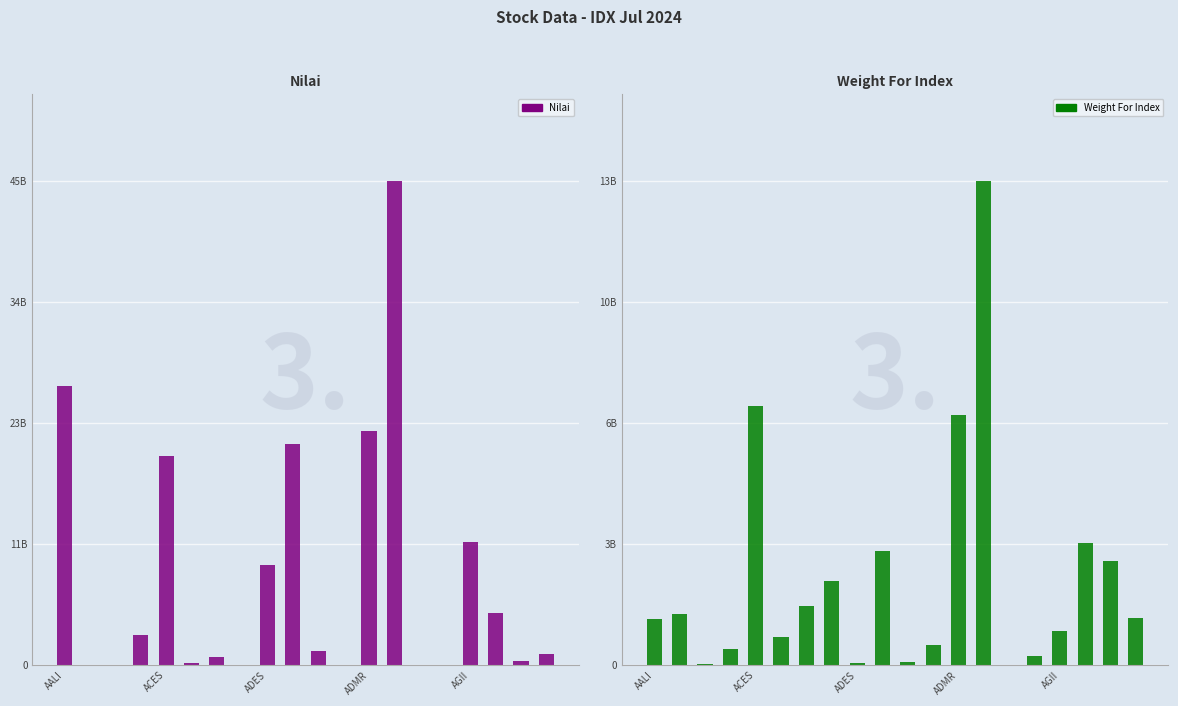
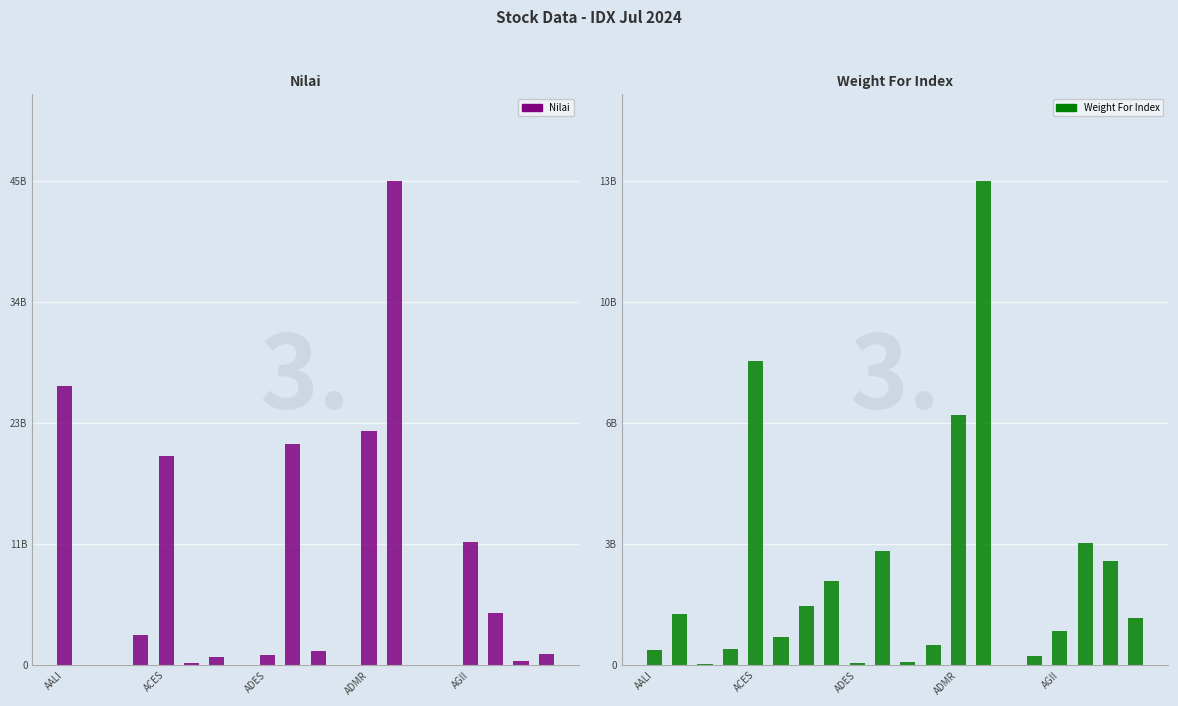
Nilai, ADES: 9300000000 -> 900000000
Weight For Index, AALI: 1200000000 -> 400000000
Weight For Index, ACES: 6800000000 -> 8000000000
